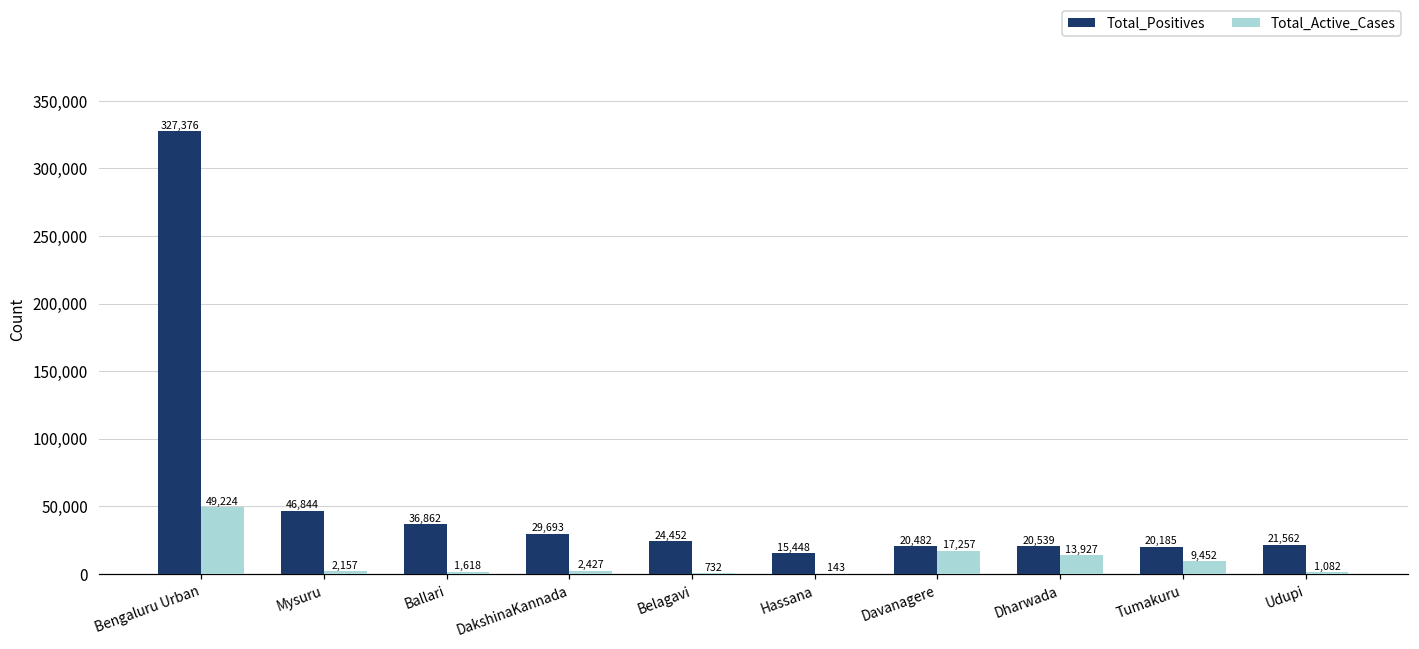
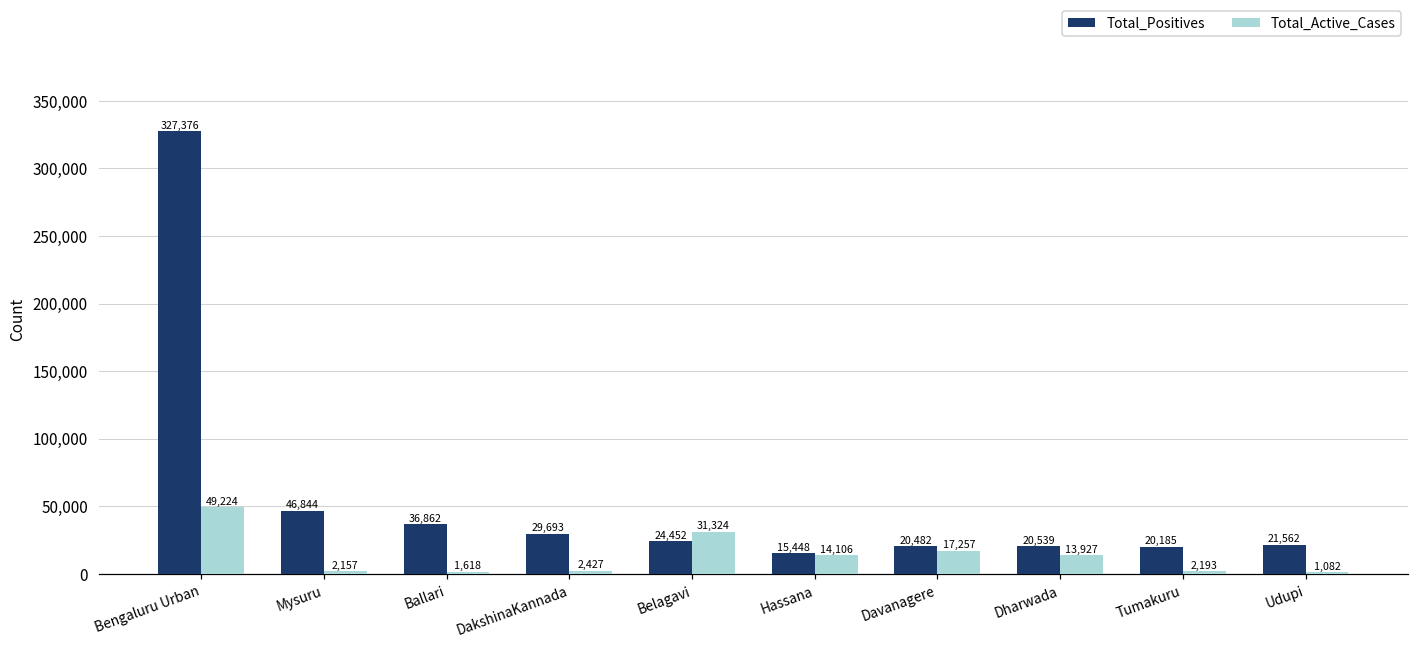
Total_Active_Cases, Belagavi: 732 -> 31,324
Total_Active_Cases, Hassana: 143 -> 14,106
Total_Active_Cases, Tumakuru: 9,452 -> 2,193
